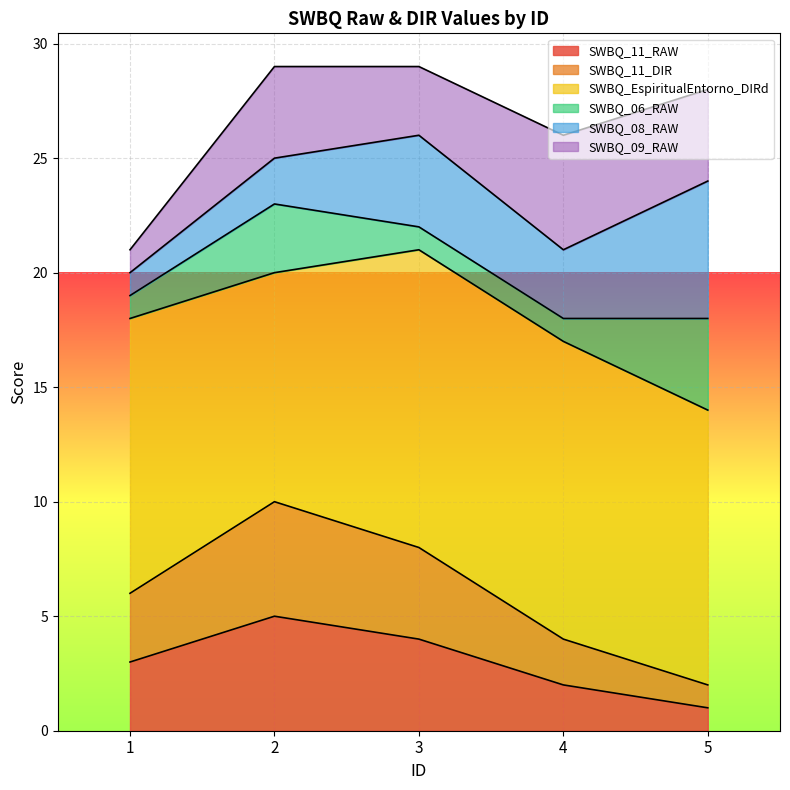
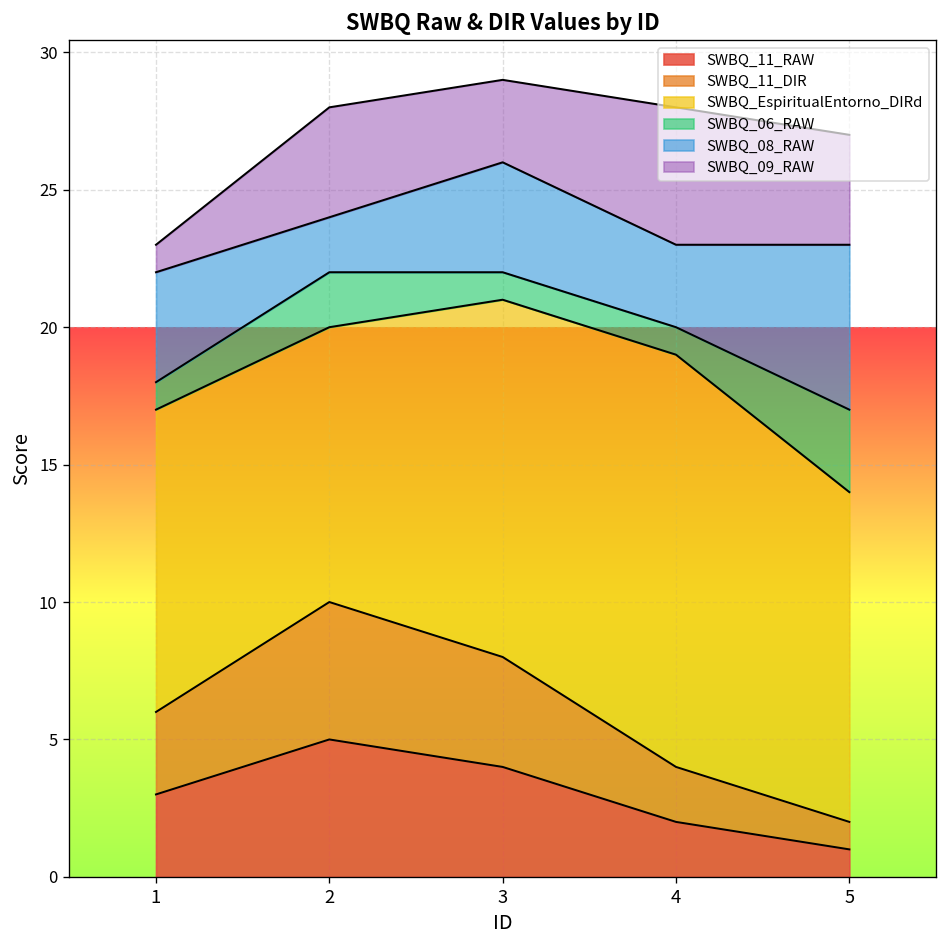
SWBQ_EspiritualEntorno_DIRd, 1: 12 -> 11
SWBQ_08_RAW, 1: 1 -> 4
SWBQ_06_RAW, 2: 3 -> 2
SWBQ_EspiritualEntorno_DIRd, 4: 13 -> 15
SWBQ_06_RAW, 5: 4 -> 3
